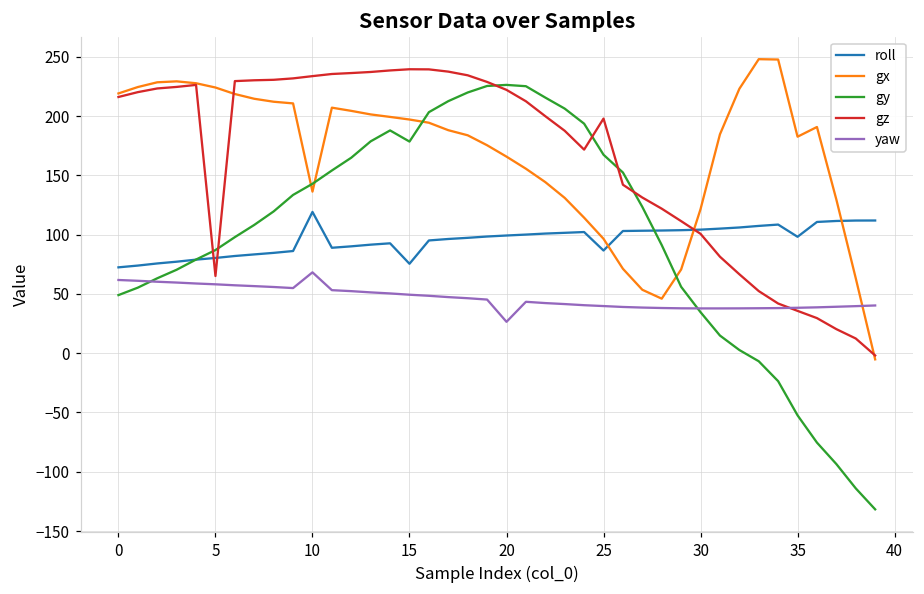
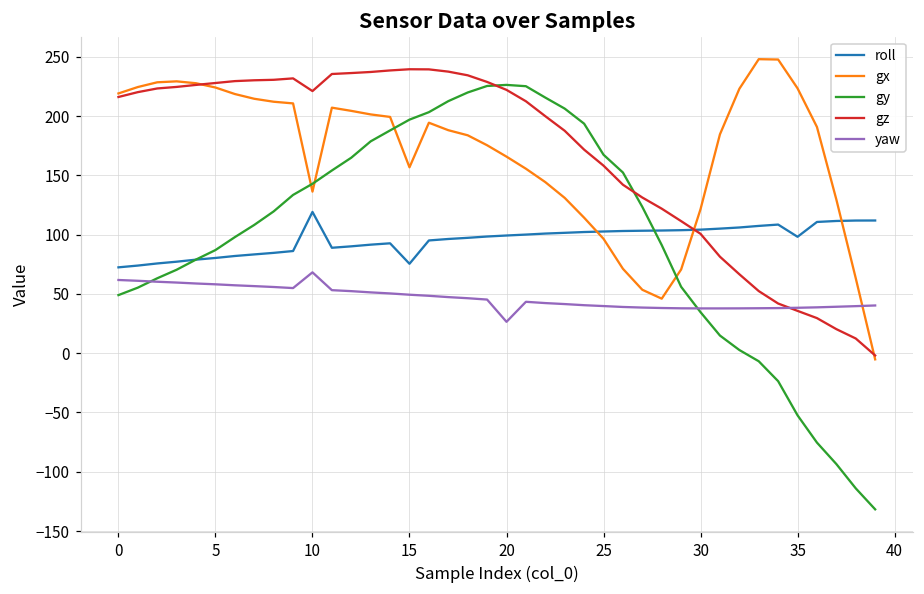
gz, 5: 65 -> 228
gz, 10: 234 -> 221
gx, 15: 197 -> 157
gy, 15: 179 -> 197
roll, 25: 87 -> 103
gz, 25: 198 -> 158
gx, 35: 183 -> 223
